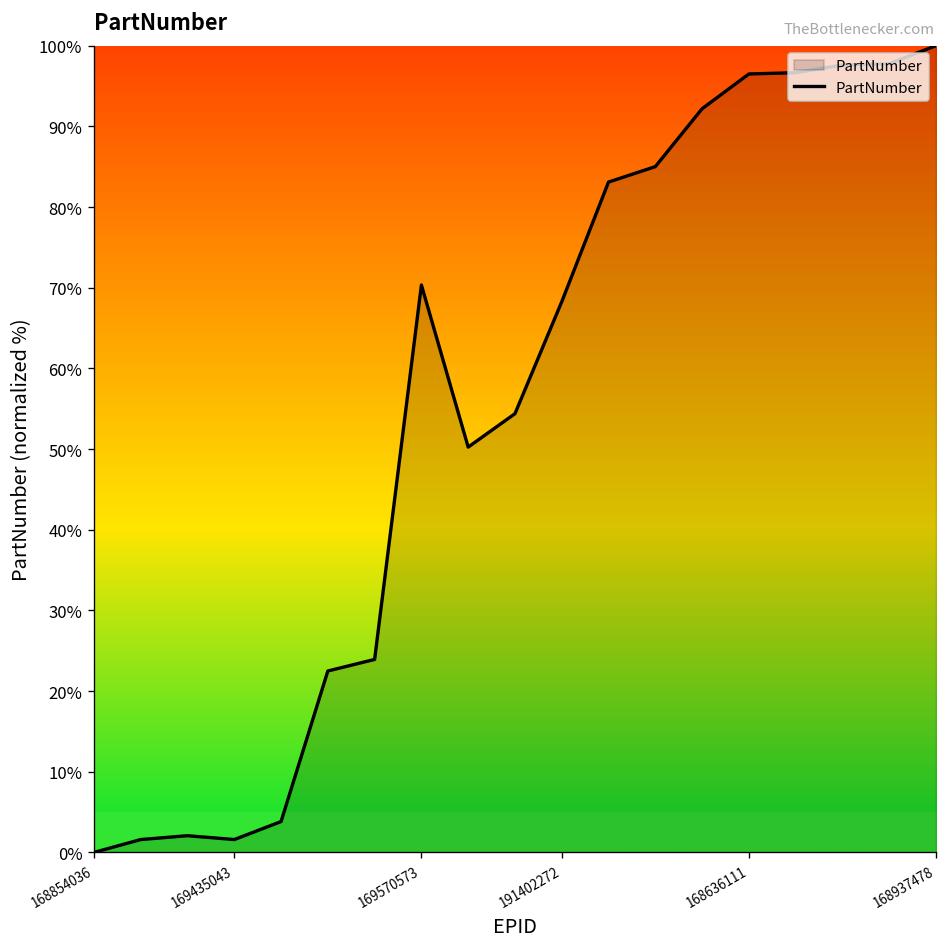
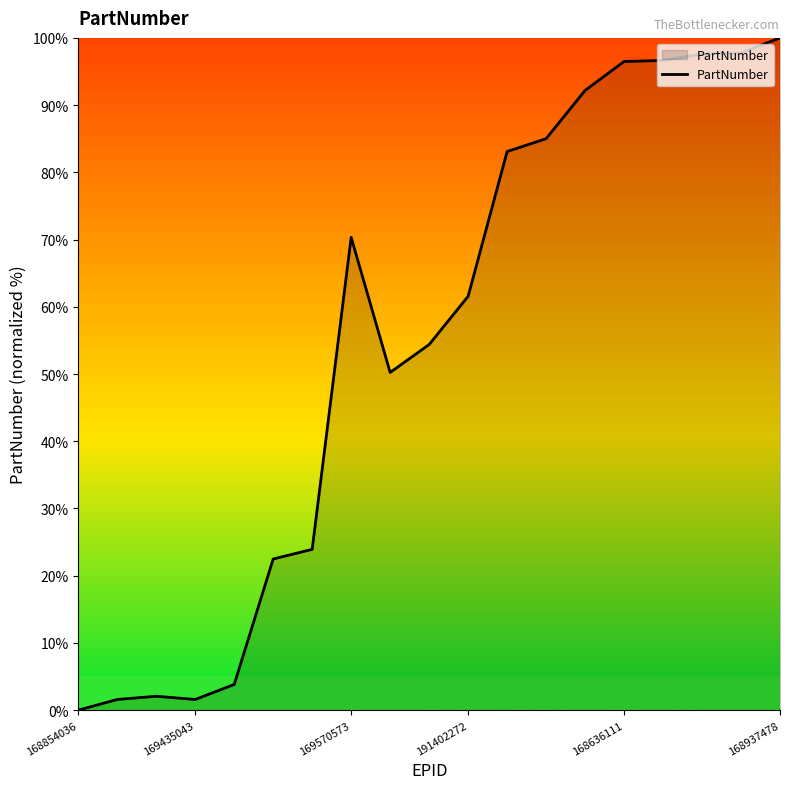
191402272: 68% -> 62%
